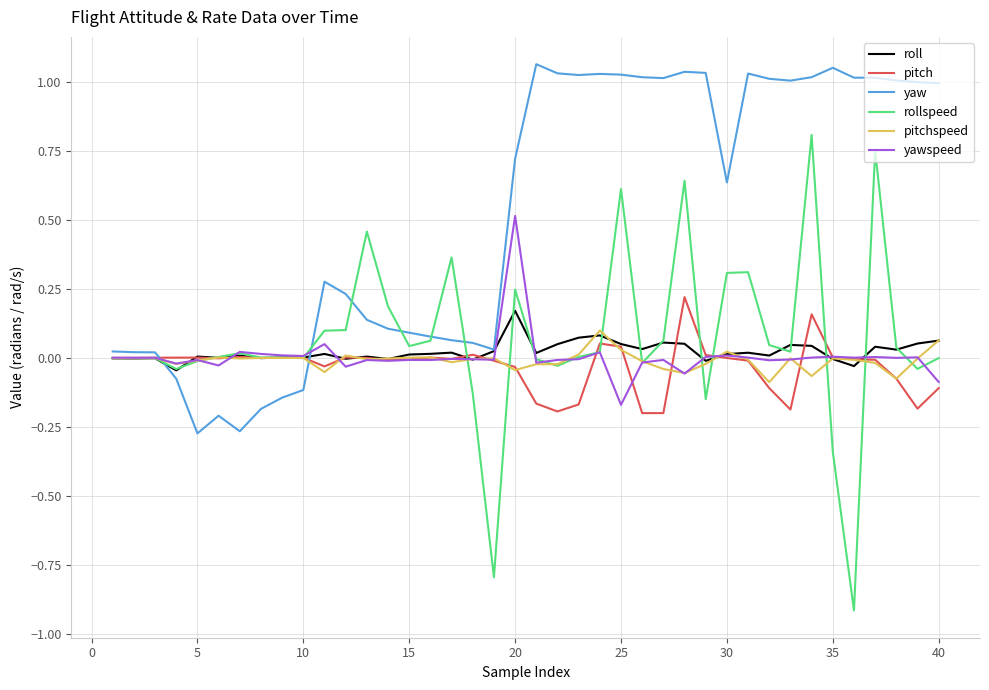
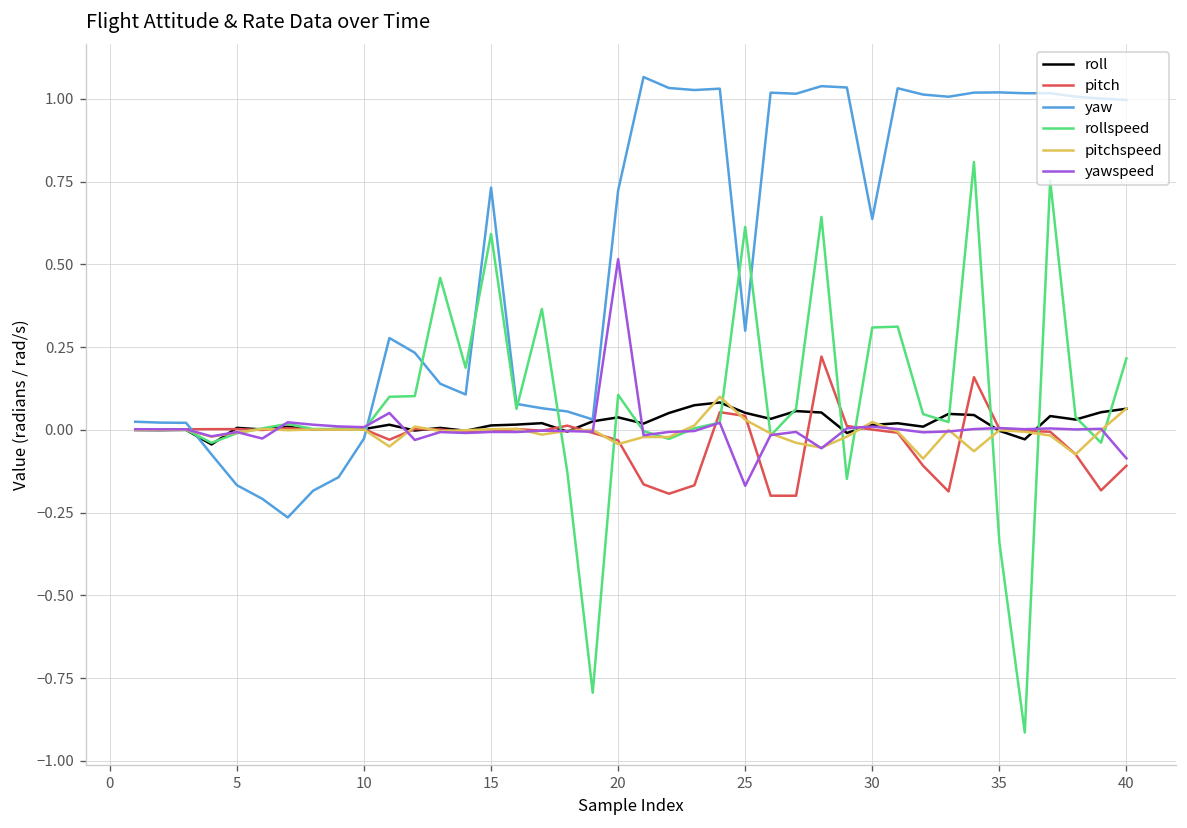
yaw, 5: -0.27 -> -0.17
yaw, 10: -0.12 -> -0.03
yaw, 15: 0.09 -> 0.73
rollspeed, 15: 0.04 -> 0.59
roll, 20: 0.17 -> 0.04
rollspeed, 20: 0.25 -> 0.11
yaw, 25: 1.03 -> 0.30
yaw, 35: 1.05 -> 1.02
rollspeed, 40: 0.00 -> 0.22
